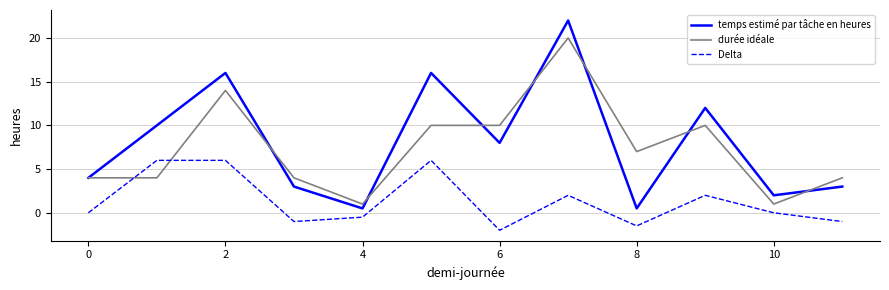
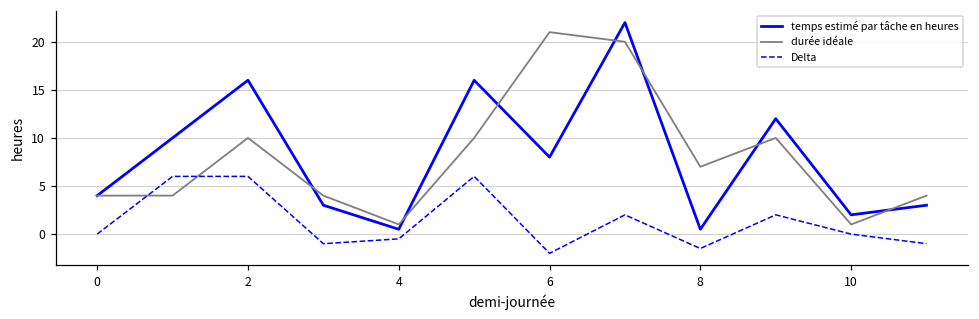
durée idéale, 2: 14 -> 10
durée idéale, 6: 10 -> 21
